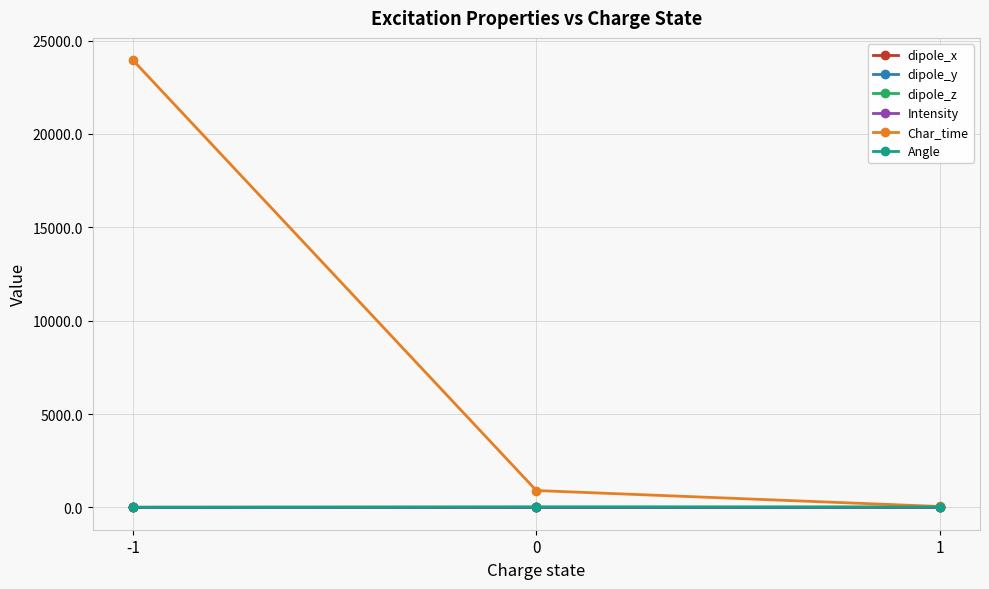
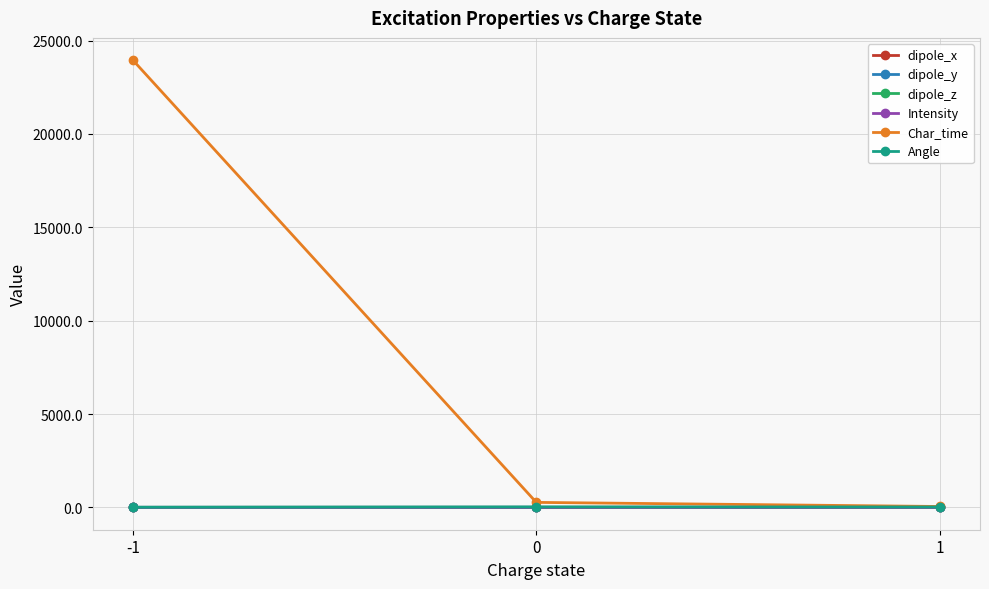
Char_time, 0: 900 -> 300
